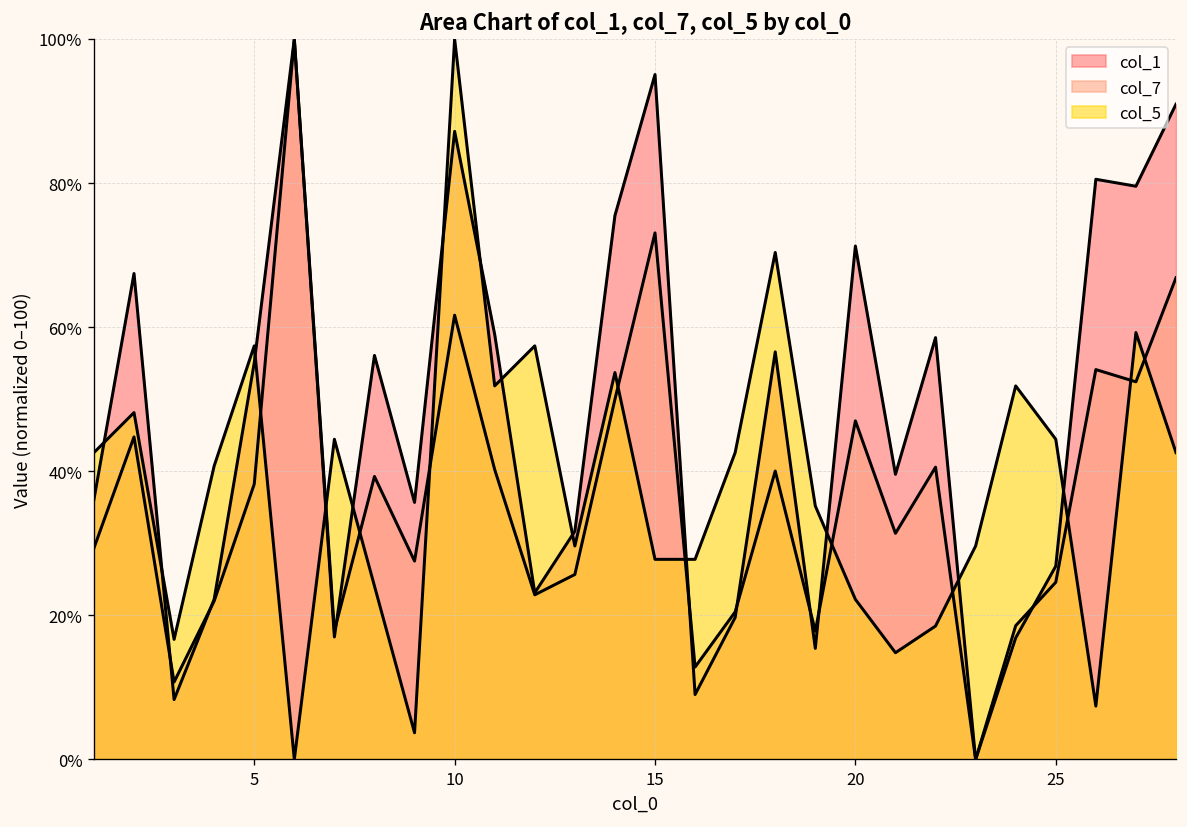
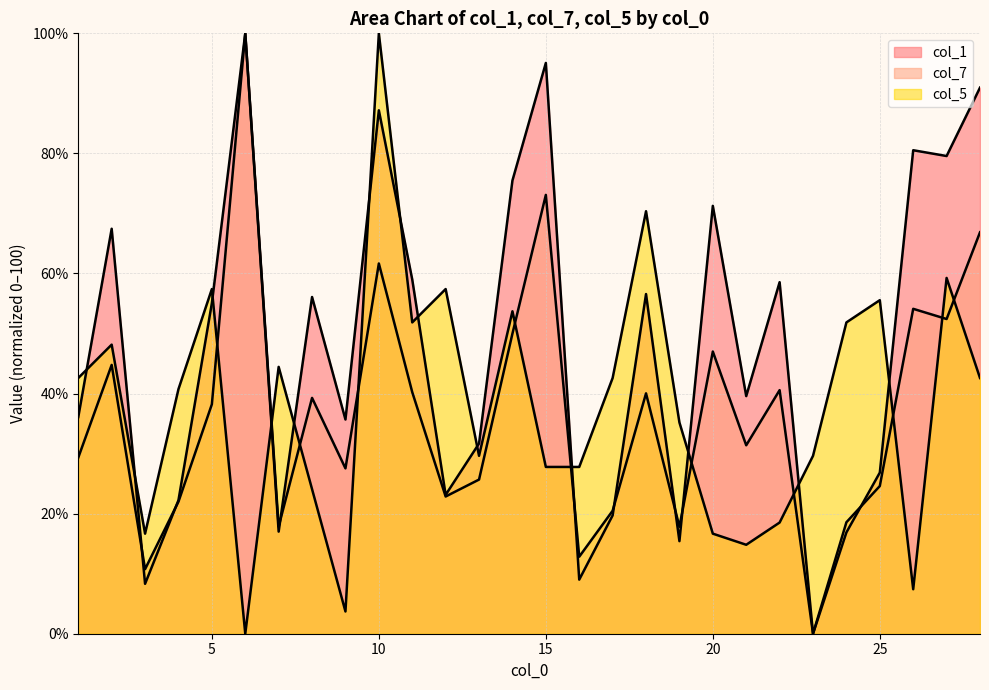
col_5, 20: 22% -> 17%
col_5, 25: 44% -> 56%
